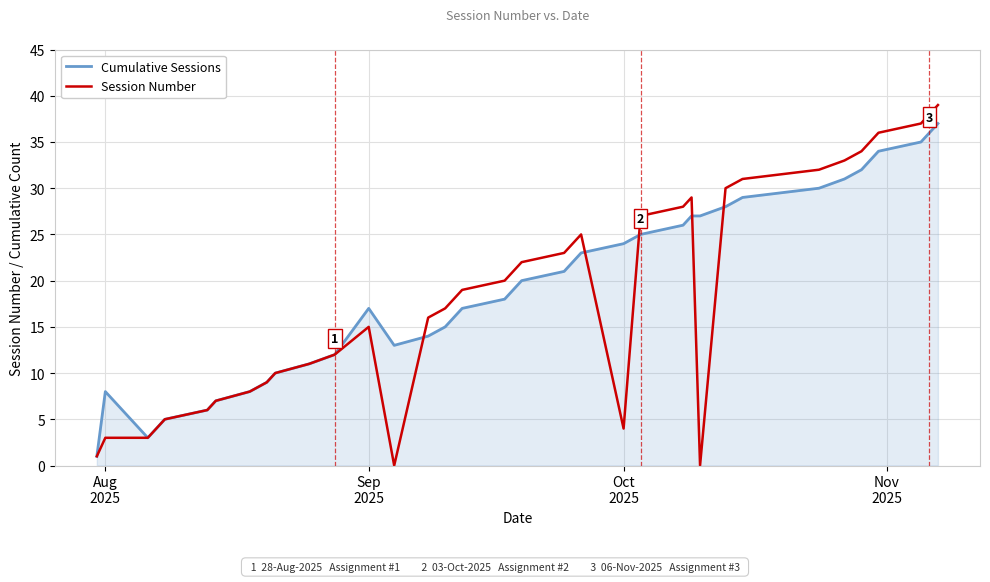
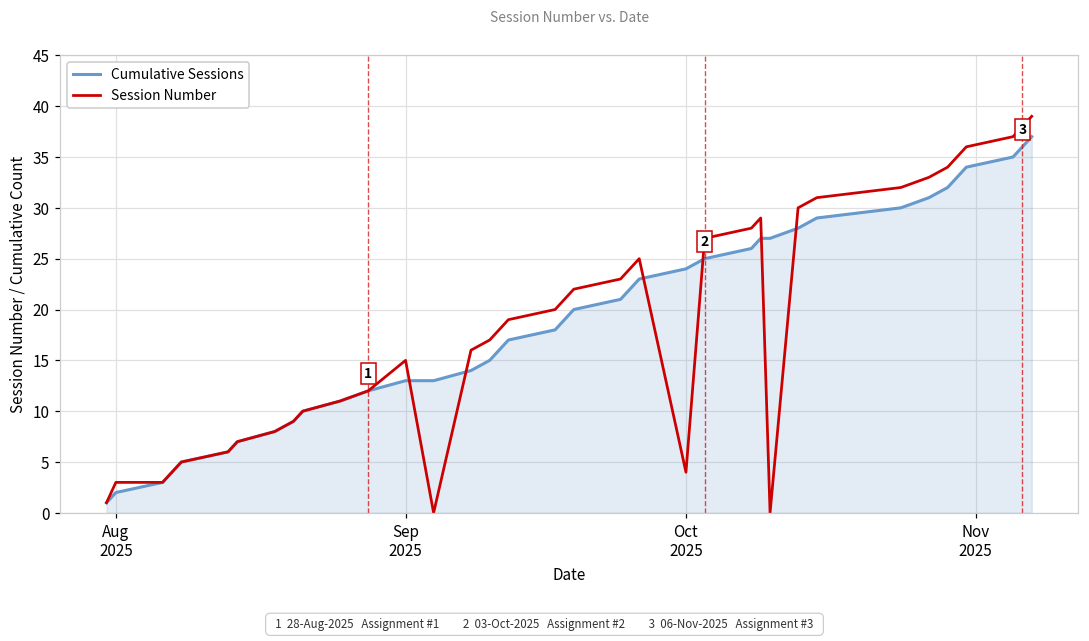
Cumulative Sessions, Aug 2025: 8 -> 2
Cumulative Sessions, Sep 2025: 17 -> 13
